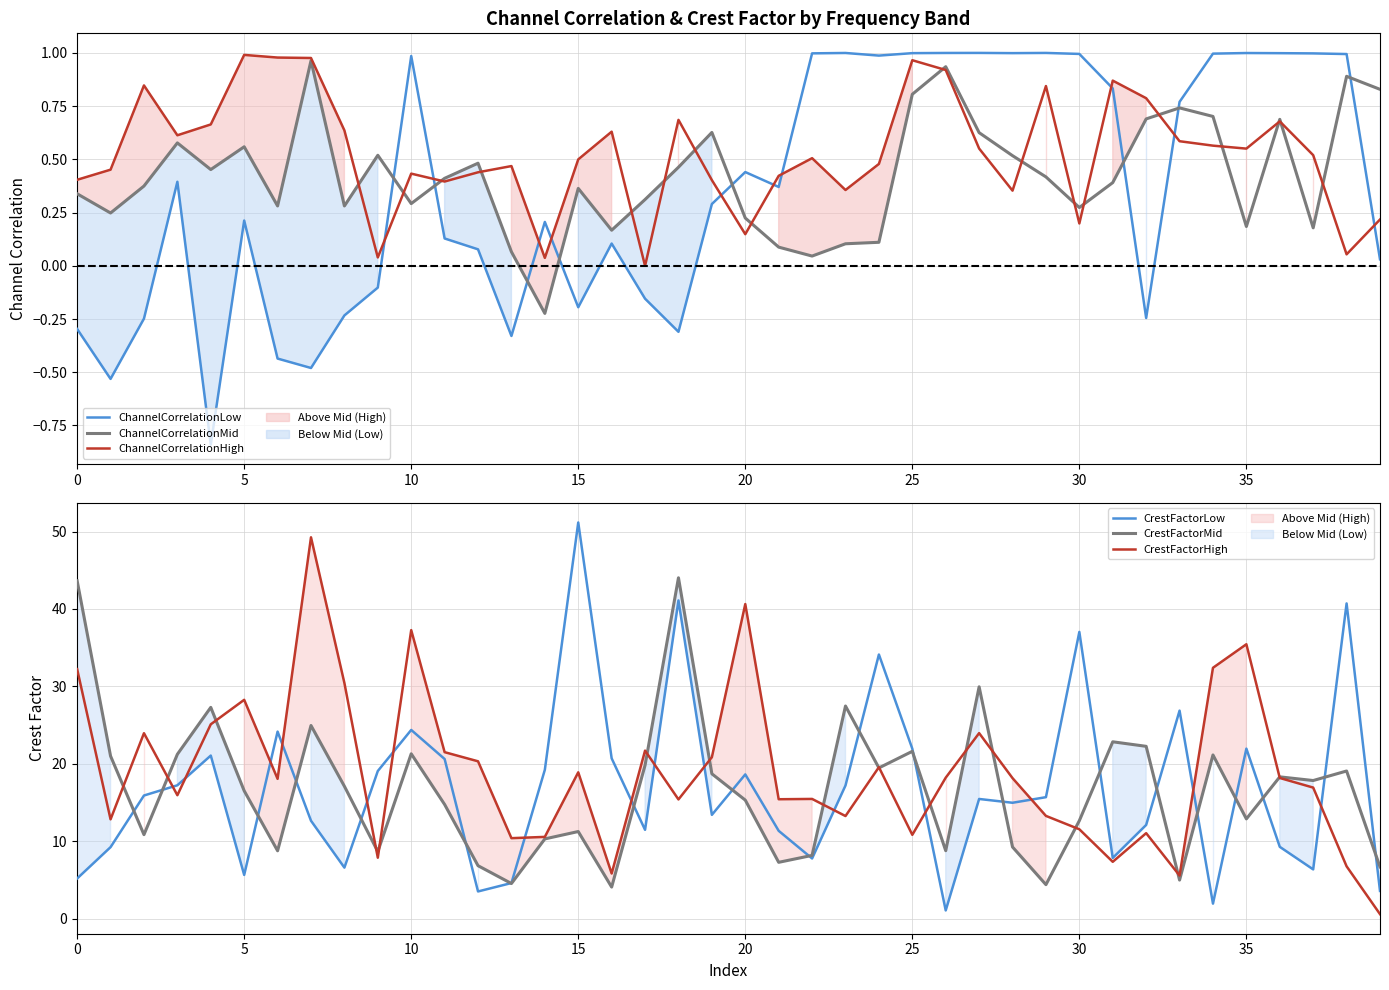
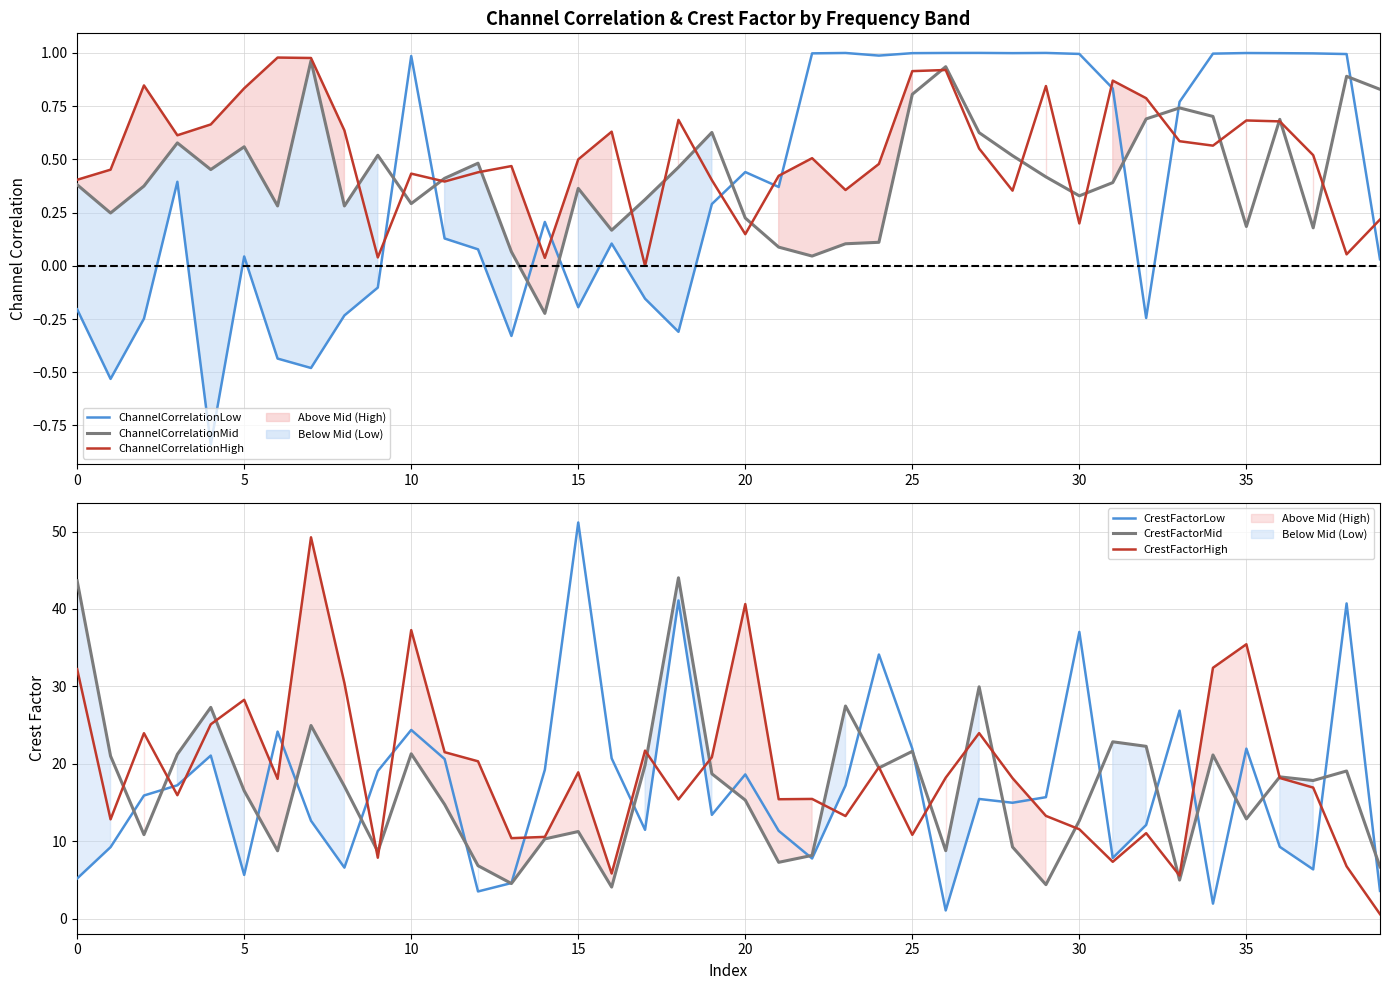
Channel Correlation & Crest Factor by Frequency Band, ChannelCorrelationLow, 0: -0.30 -> -0.20
Channel Correlation & Crest Factor by Frequency Band, ChannelCorrelationMid, 0: 0.34 -> 0.38
Channel Correlation & Crest Factor by Frequency Band, ChannelCorrelationLow, 5: 0.21 -> 0.04
Channel Correlation & Crest Factor by Frequency Band, ChannelCorrelationHigh, 5: 0.99 -> 0.83
Channel Correlation & Crest Factor by Frequency Band, ChannelCorrelationHigh, 25: 0.97 -> 0.91
Channel Correlation & Crest Factor by Frequency Band, ChannelCorrelationMid, 30: 0.27 -> 0.33
Channel Correlation & Crest Factor by Frequency Band, ChannelCorrelationHigh, 35: 0.55 -> 0.68
